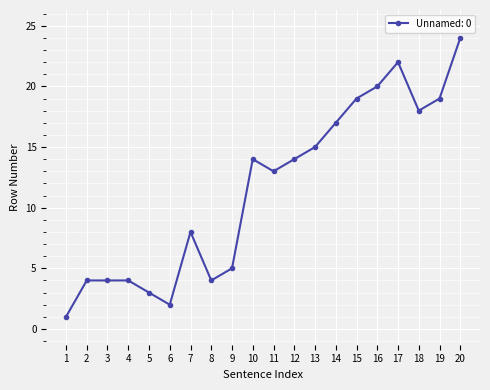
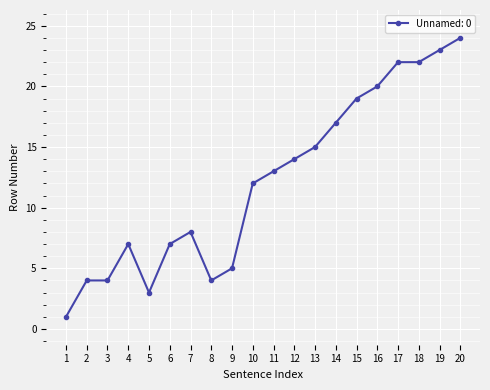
4: 4 -> 7
6: 2 -> 7
10: 14 -> 12
18: 18 -> 22
19: 19 -> 23
